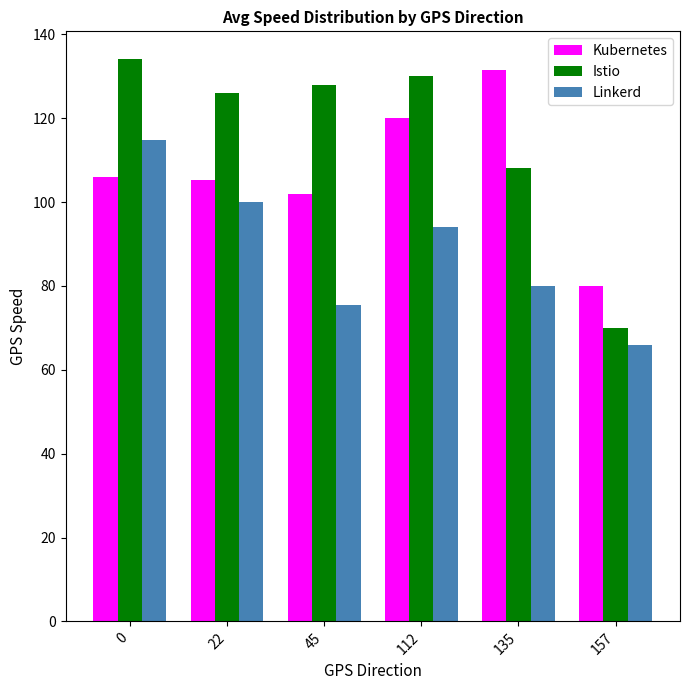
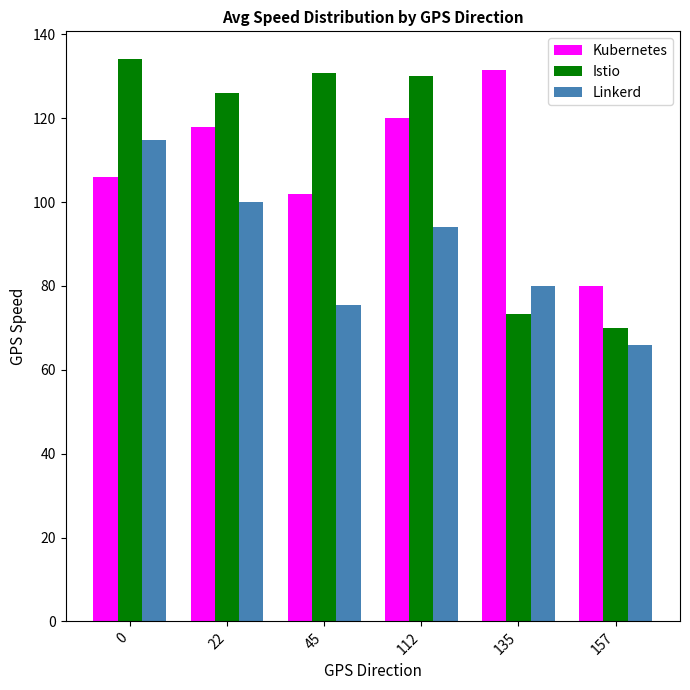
Kubernetes, 22: 105 -> 118
Istio, 45: 128 -> 131
Istio, 135: 108 -> 73
